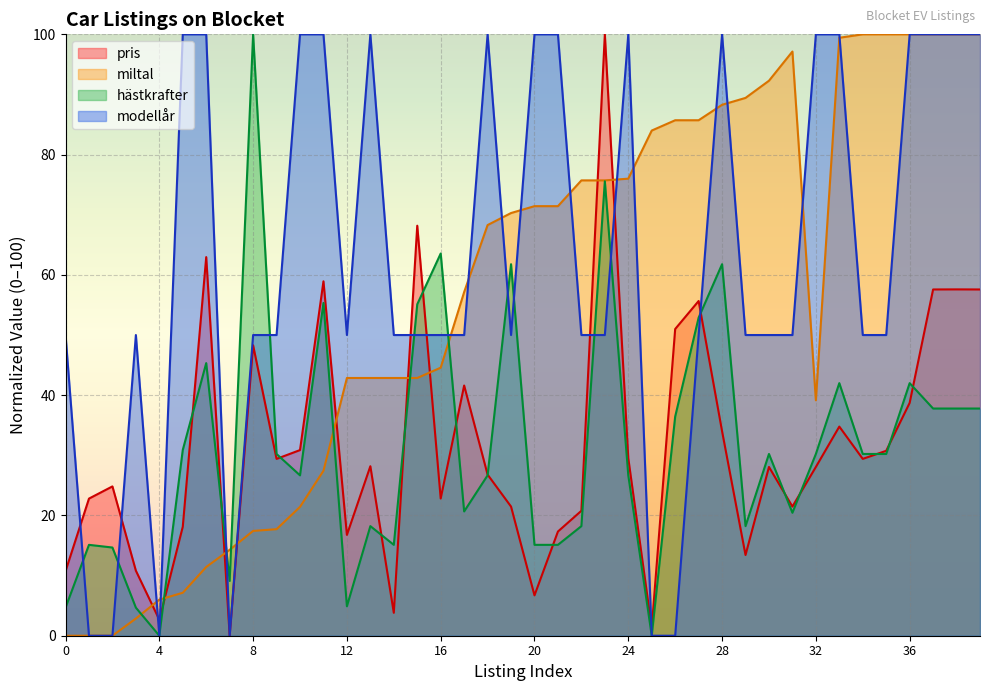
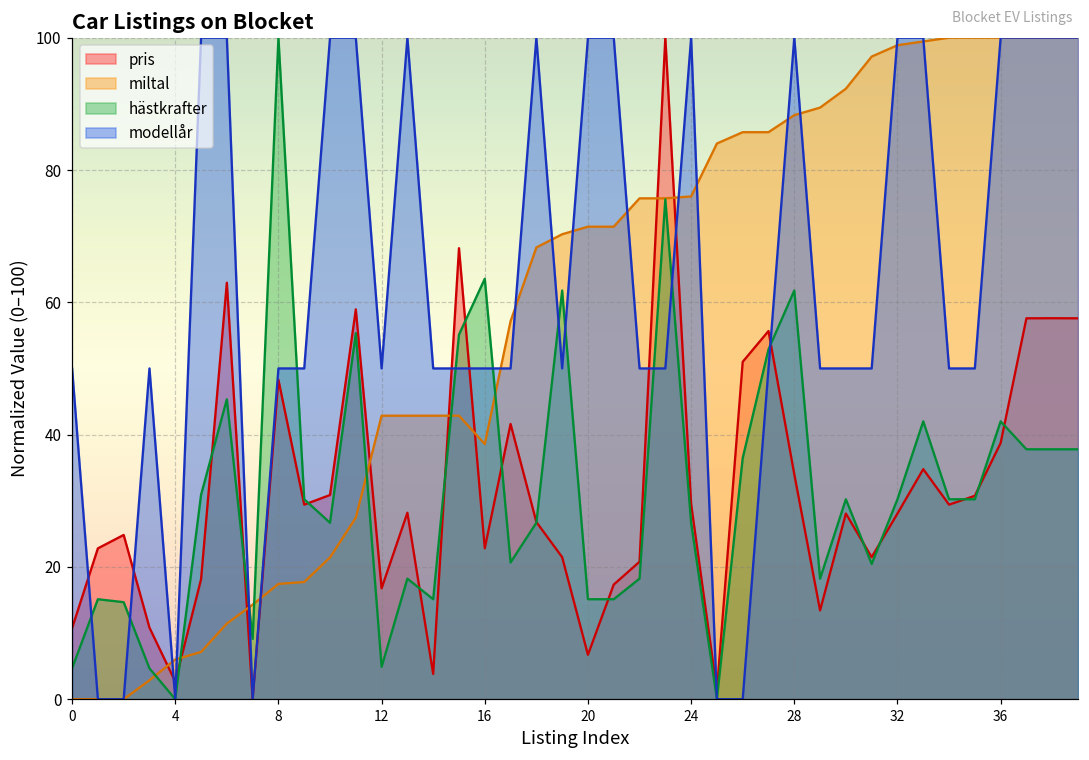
miltal, 16: 45 -> 39
miltal, 32: 39 -> 99
